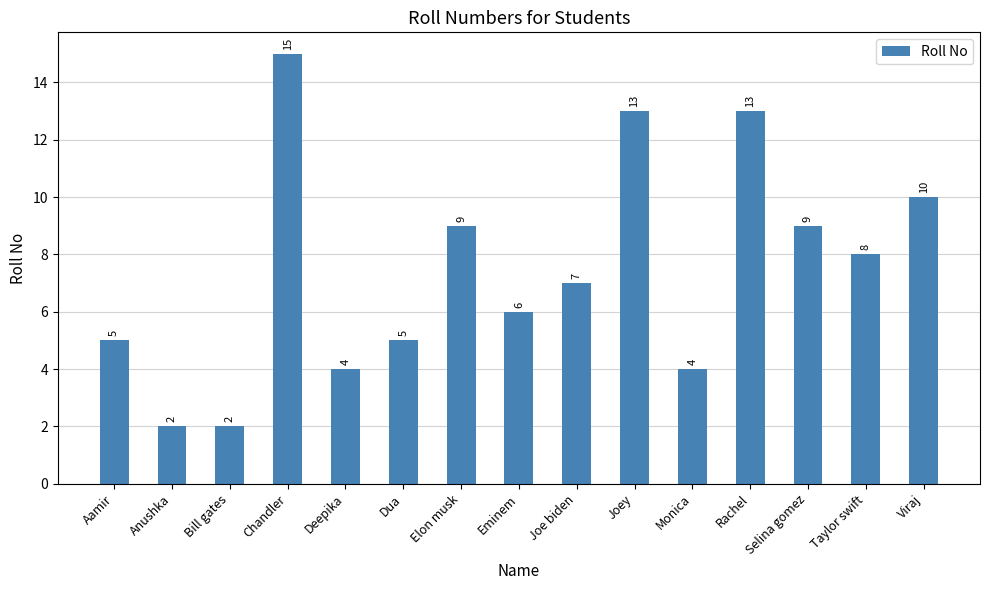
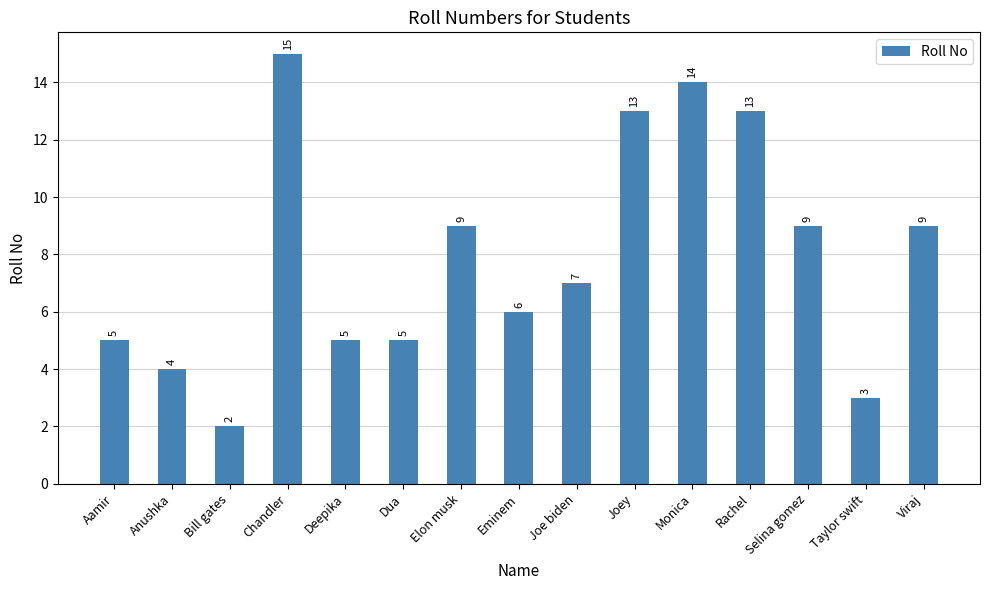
Anushka: 2 -> 4
Deepika: 4 -> 5
Monica: 4 -> 14
Taylor swift: 8 -> 3
Viraj: 10 -> 9
